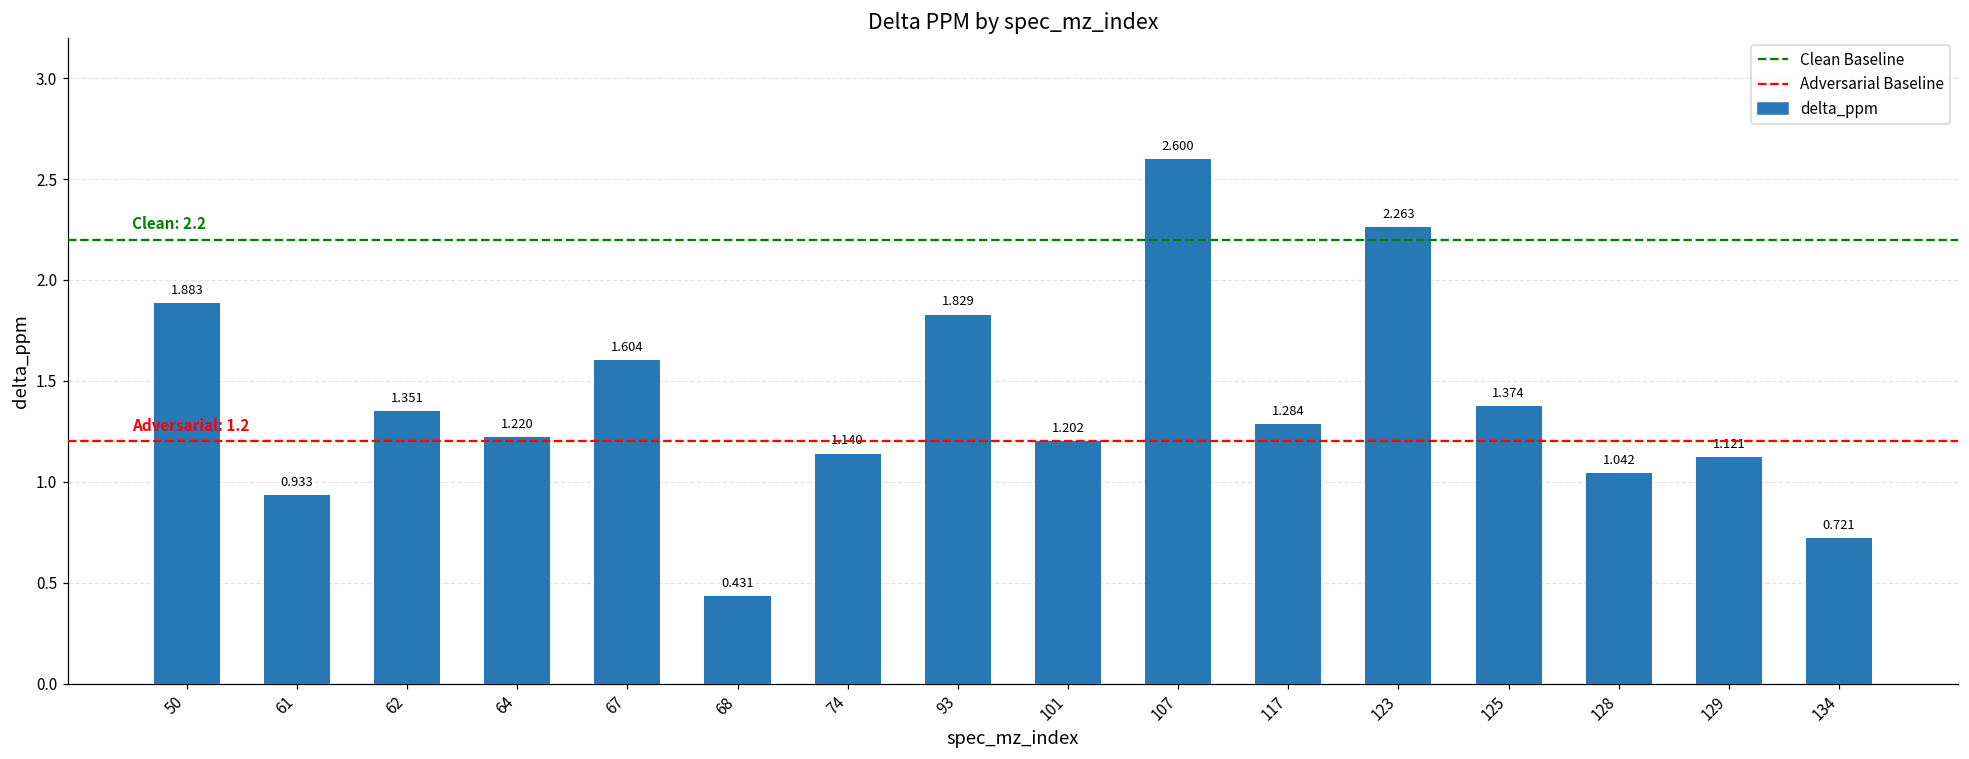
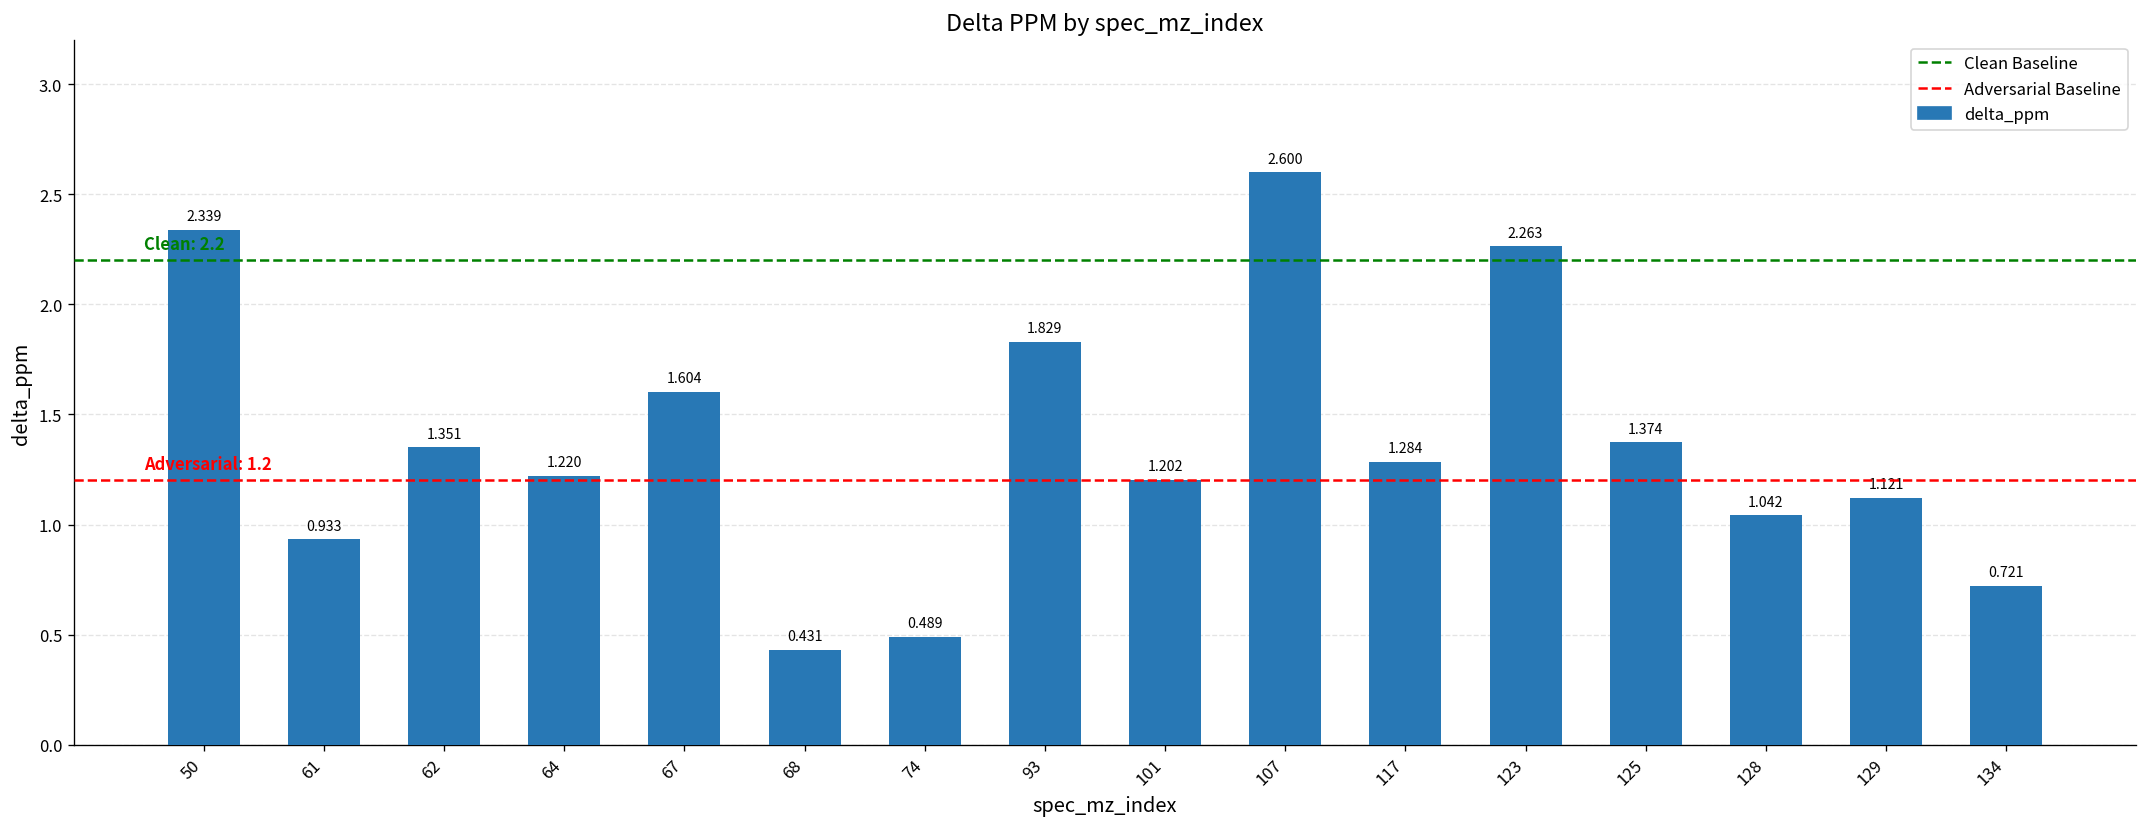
50: 1.883 -> 2.339
74: 1.140 -> 0.489
